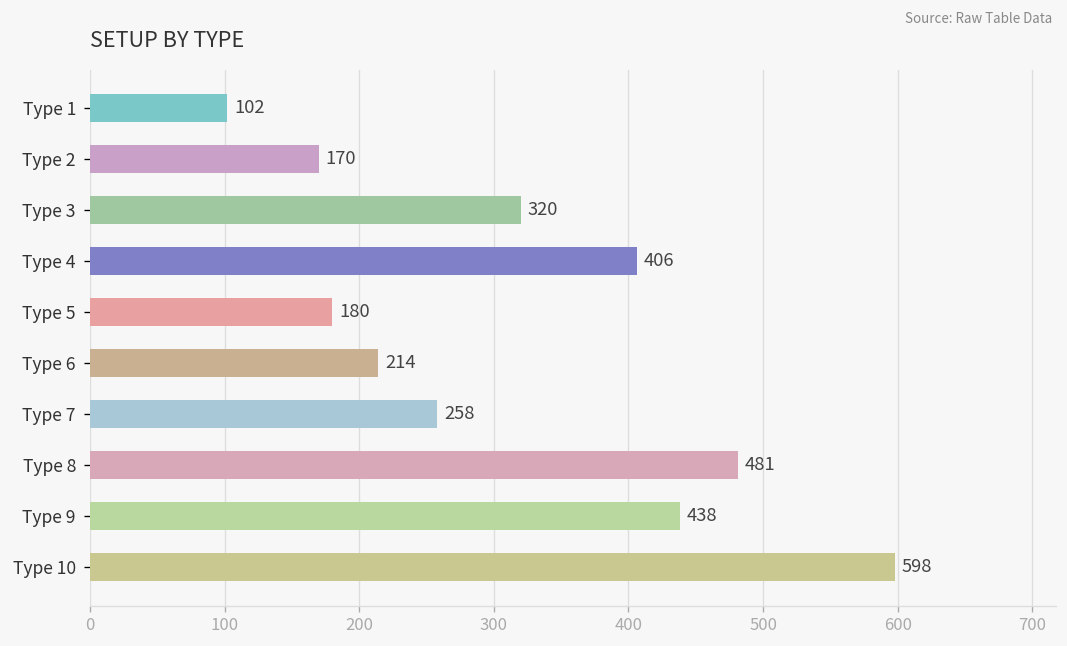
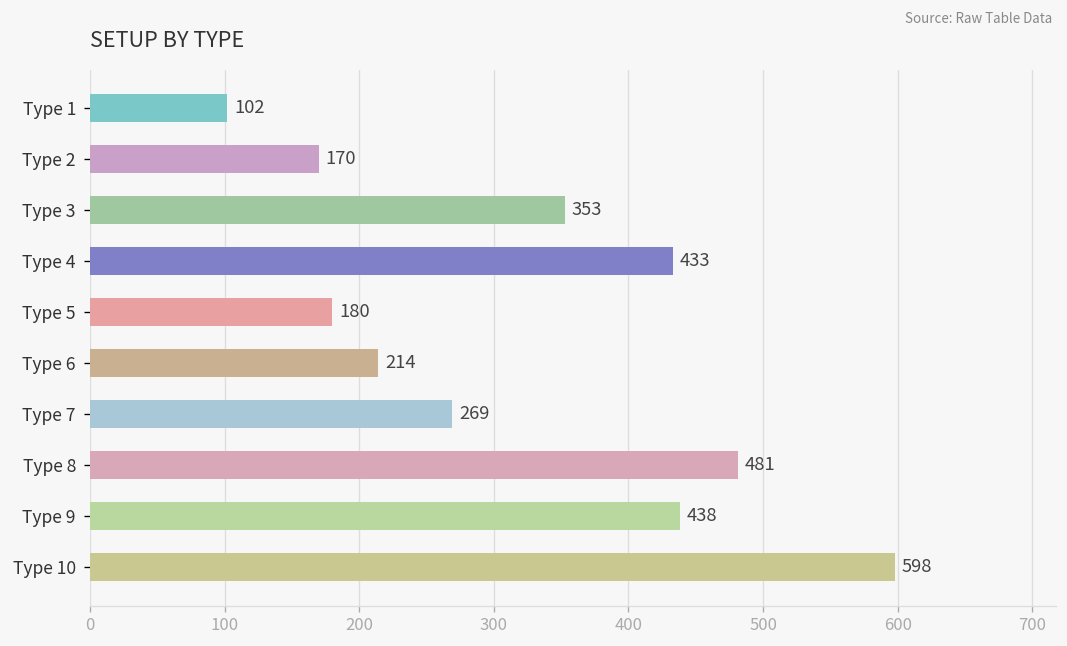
Type 3: 320 -> 353
Type 4: 406 -> 433
Type 7: 258 -> 269
